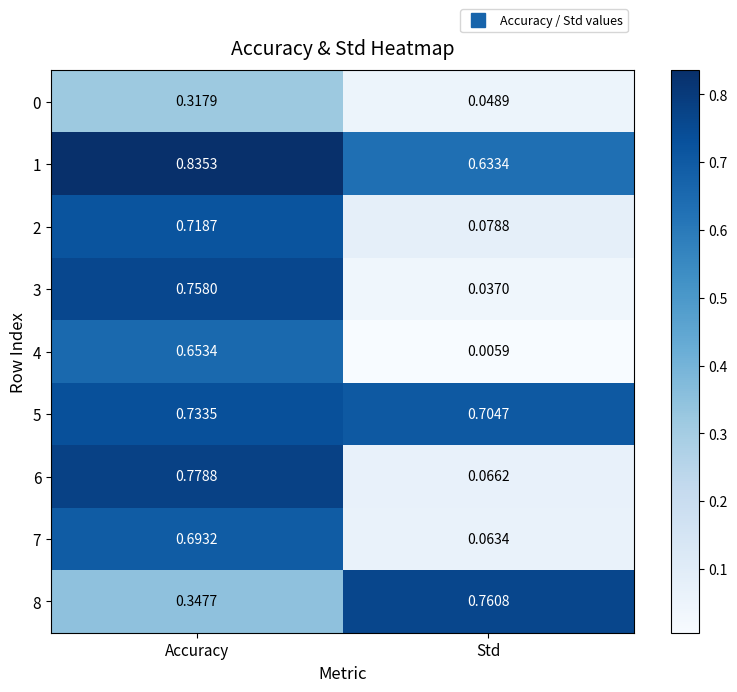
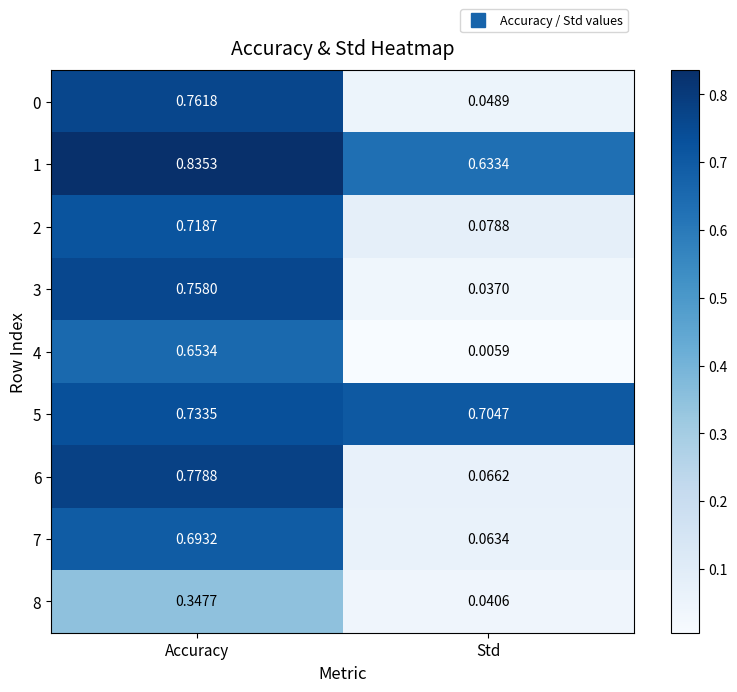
0, Accuracy: 0.3179 -> 0.7618
8, Std: 0.7608 -> 0.0406
